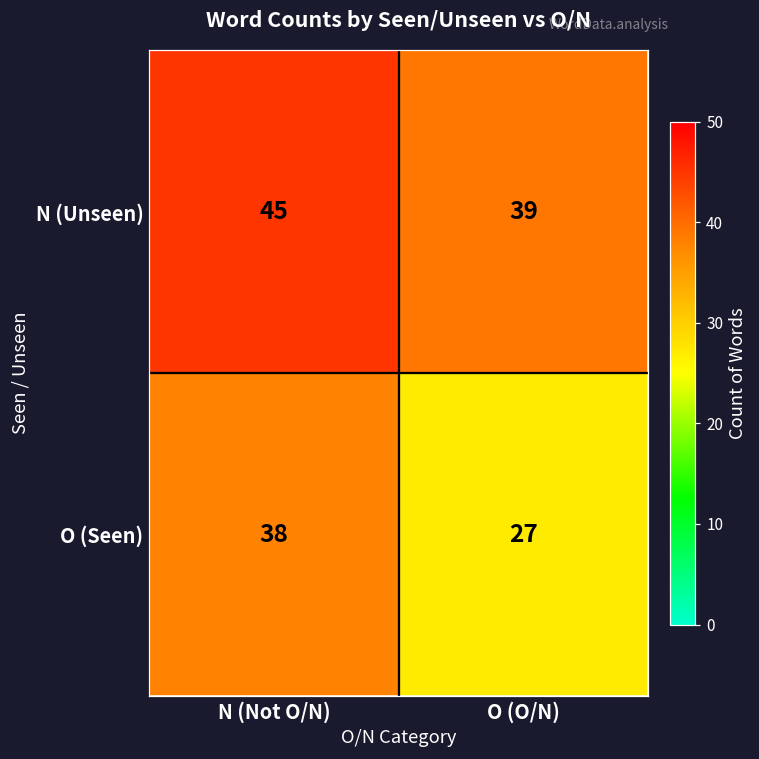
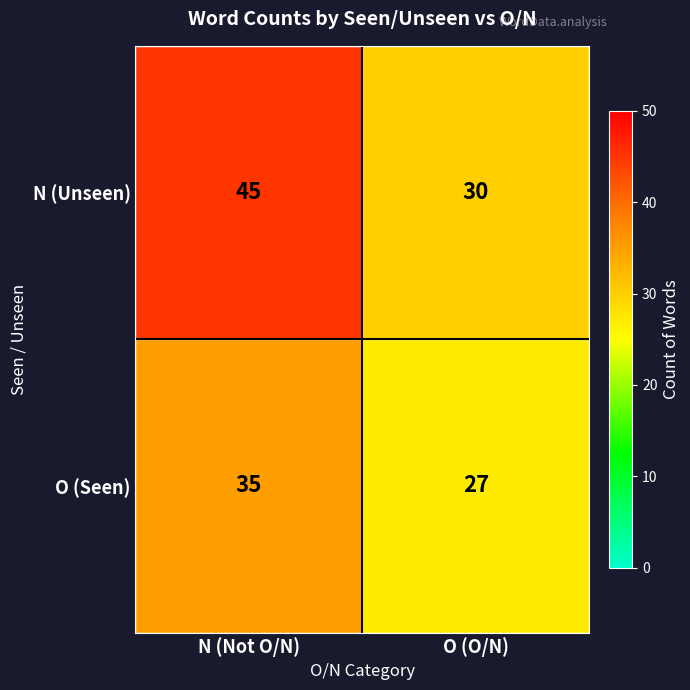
N (Unseen), O (O/N): 39 -> 30
O (Seen), N (Not O/N): 38 -> 35
